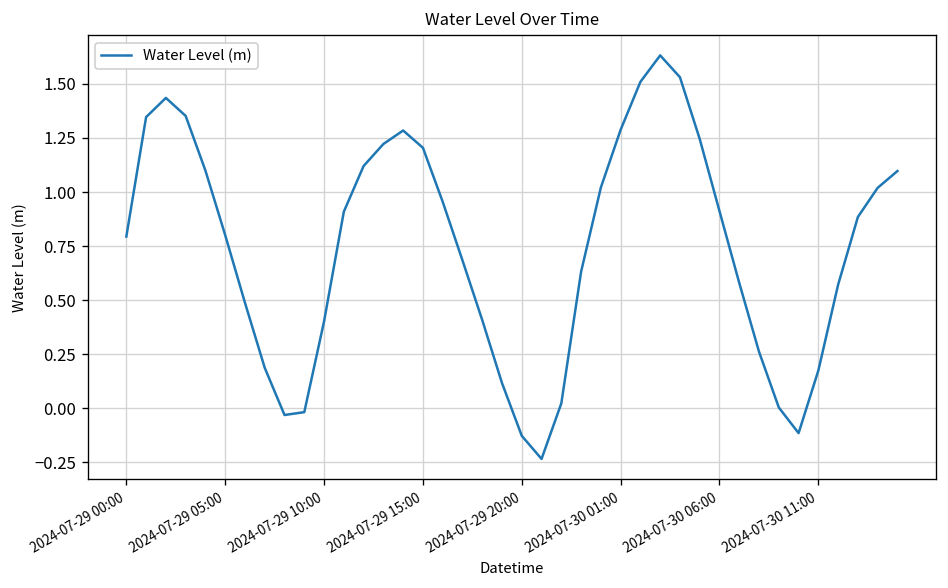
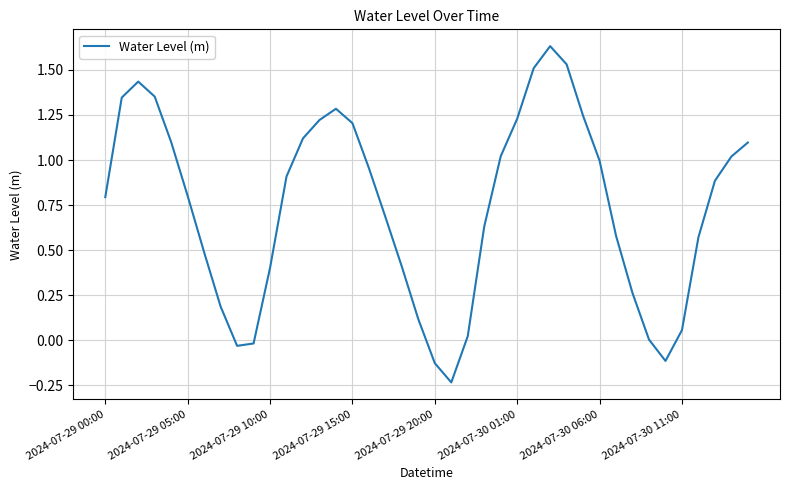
2024-07-30 01:00: 1.29 -> 1.23
2024-07-30 06:00: 0.91 -> 1.00
2024-07-30 11:00: 0.17 -> 0.06
